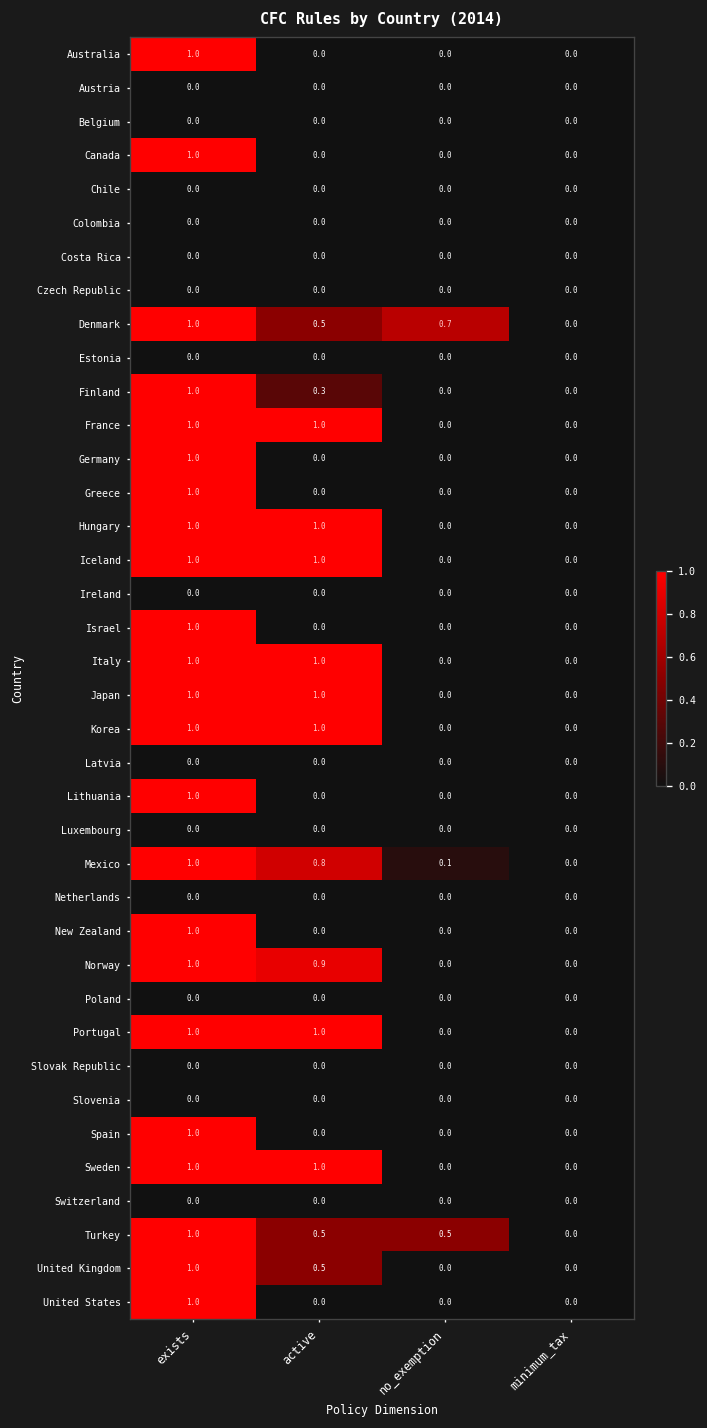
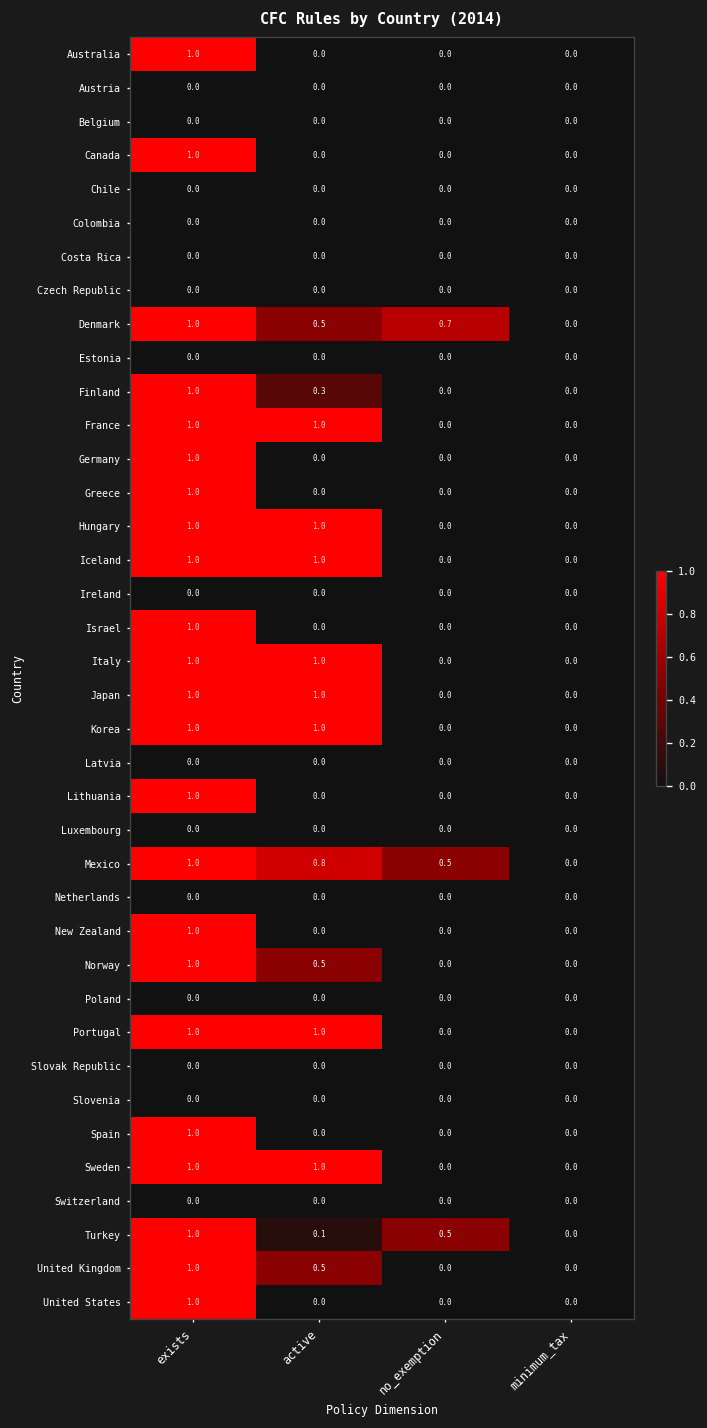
Mexico, no_exemption: 0.1 -> 0.5
Norway, active: 0.9 -> 0.5
Turkey, active: 0.5 -> 0.1
